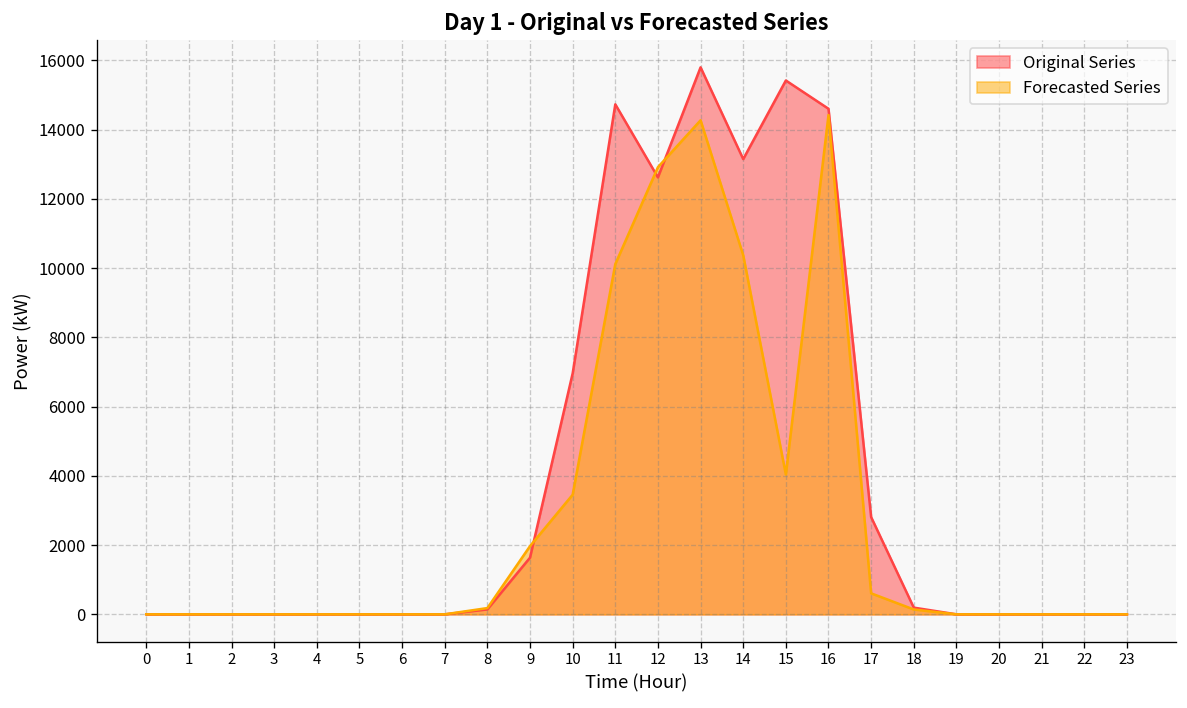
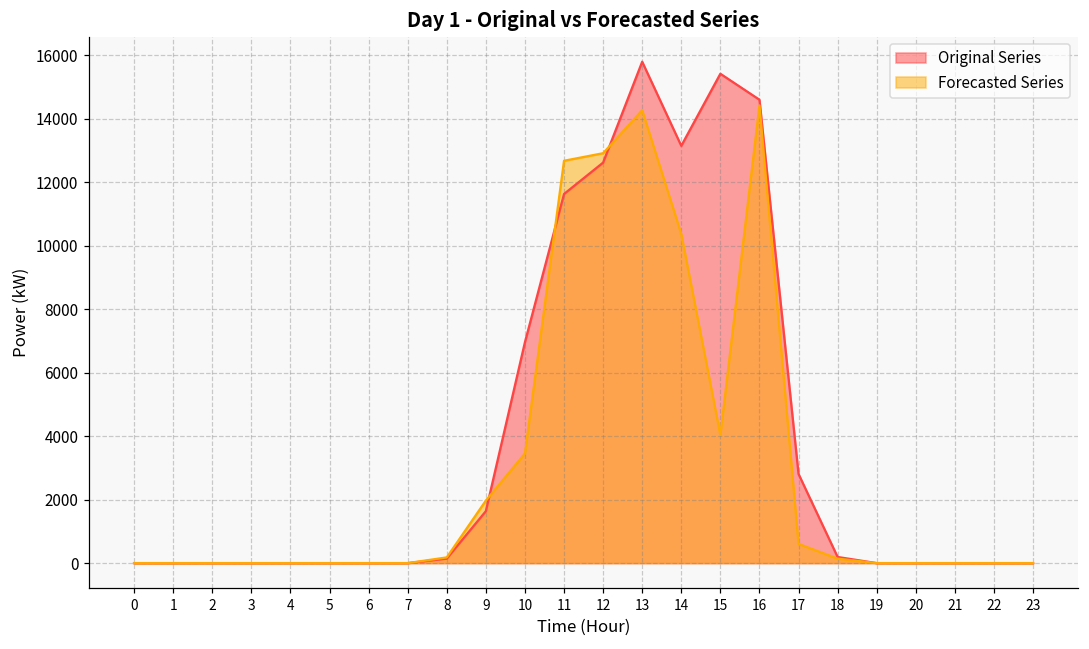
Original Series, 11: 14700 -> 11600
Forecasted Series, 11: 10100 -> 12700
